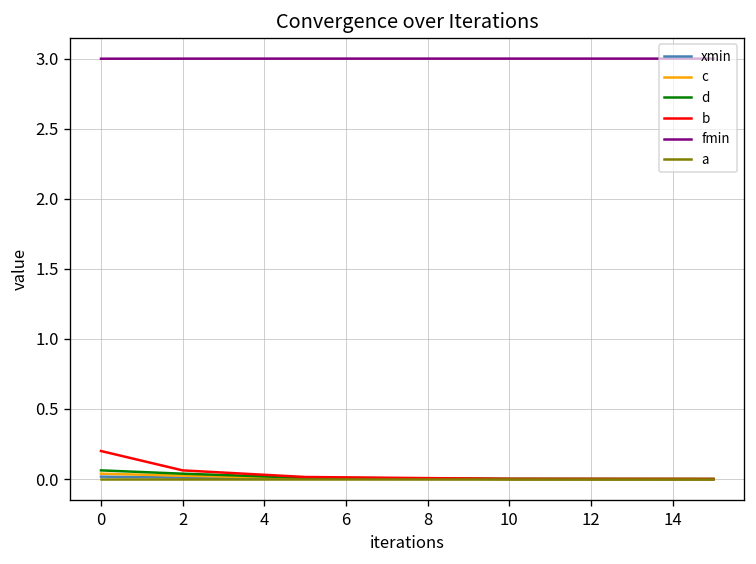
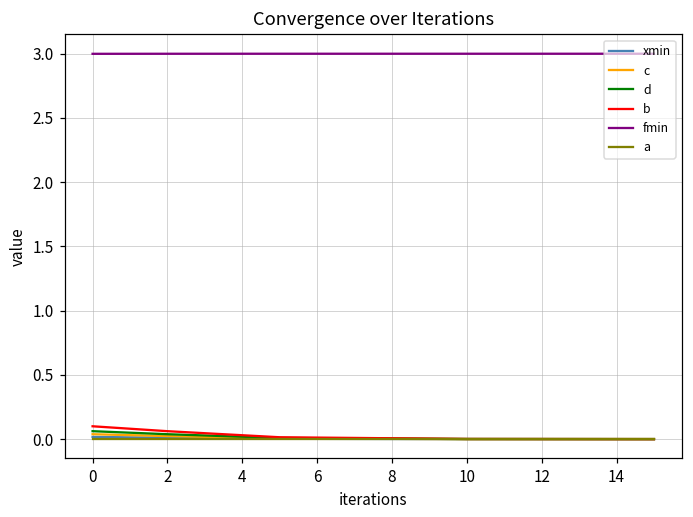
b, 0: 0.2 -> 0.1
